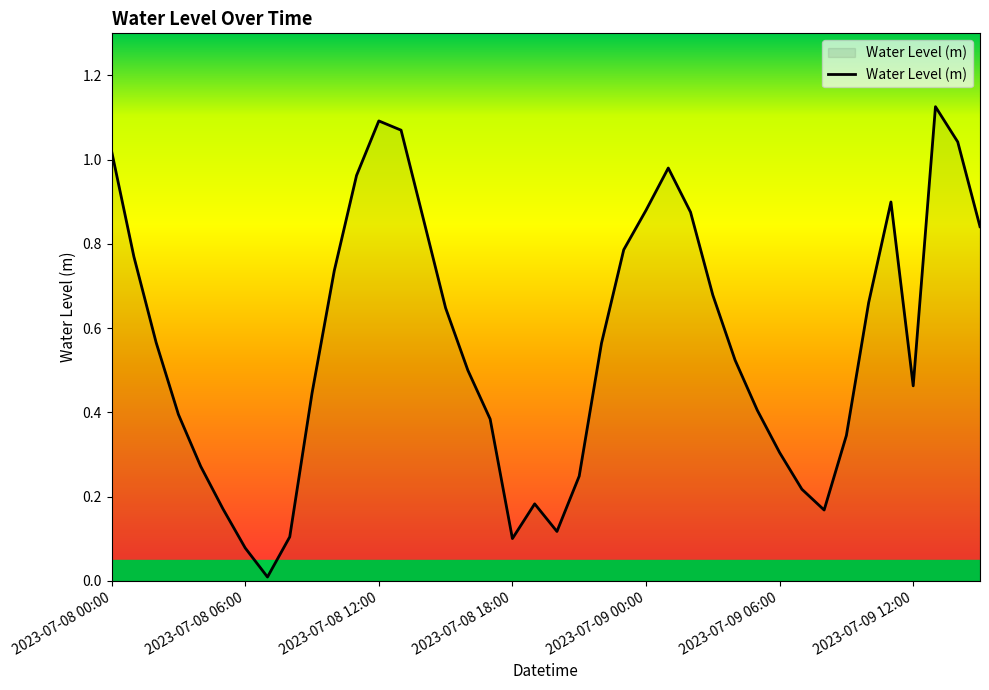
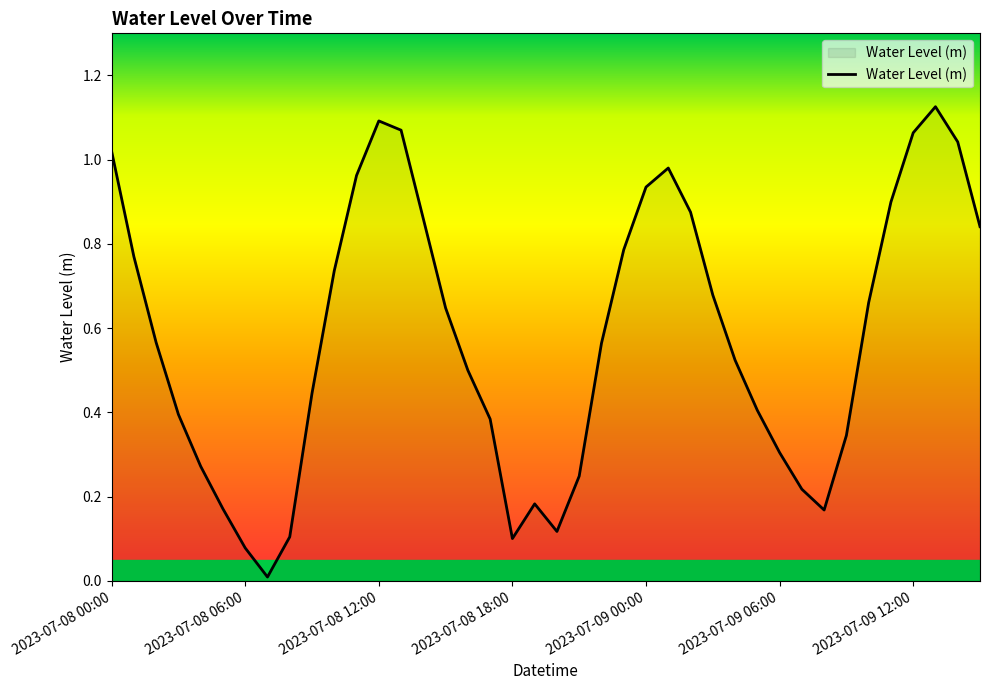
2023-07-09 00:00: 0.88 -> 0.94
2023-07-09 12:00: 0.46 -> 1.06
